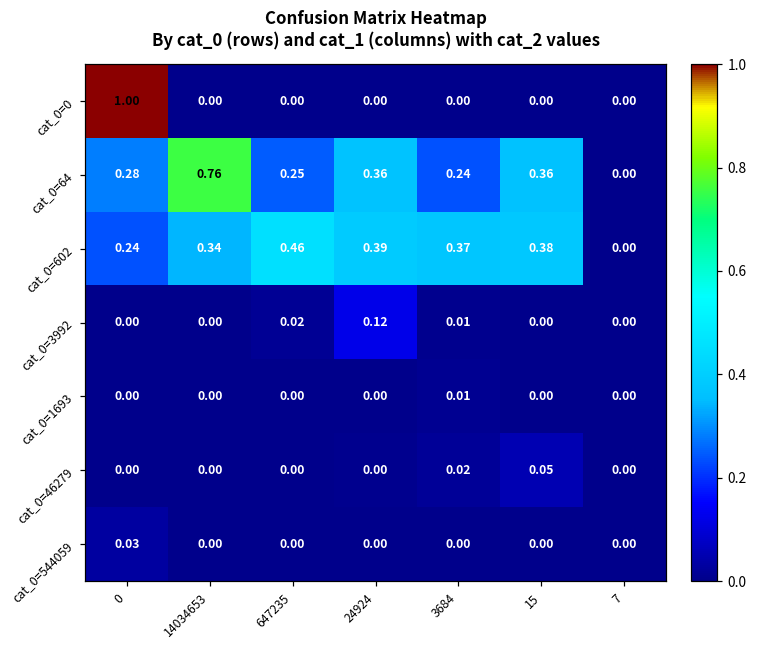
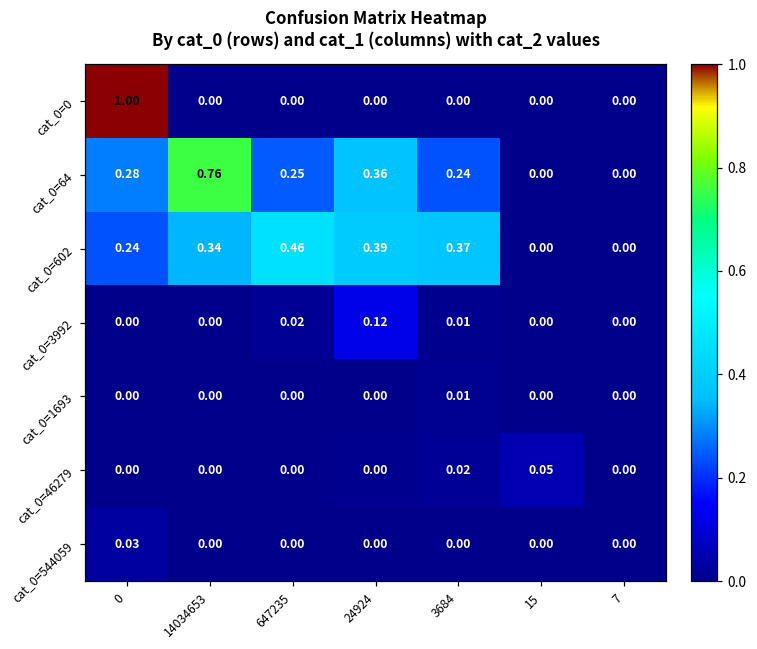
cat_0=64, 15: 0.36 -> 0.00
cat_0=602, 15: 0.38 -> 0.00
